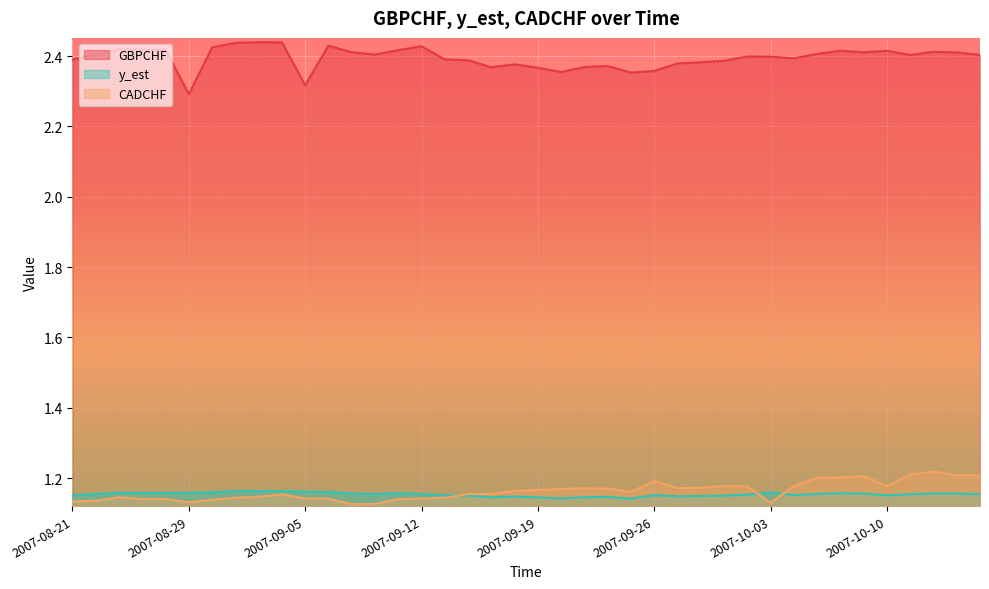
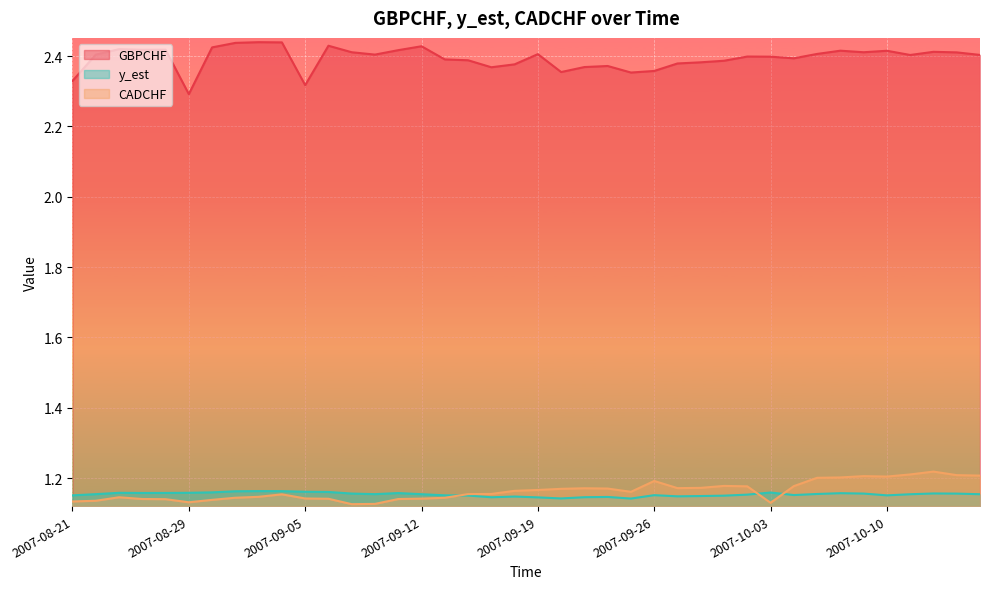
GBPCHF, 2007-08-21: 2.39 -> 2.33
GBPCHF, 2007-09-19: 2.37 -> 2.41
CADCHF, 2007-10-10: 1.18 -> 1.20
